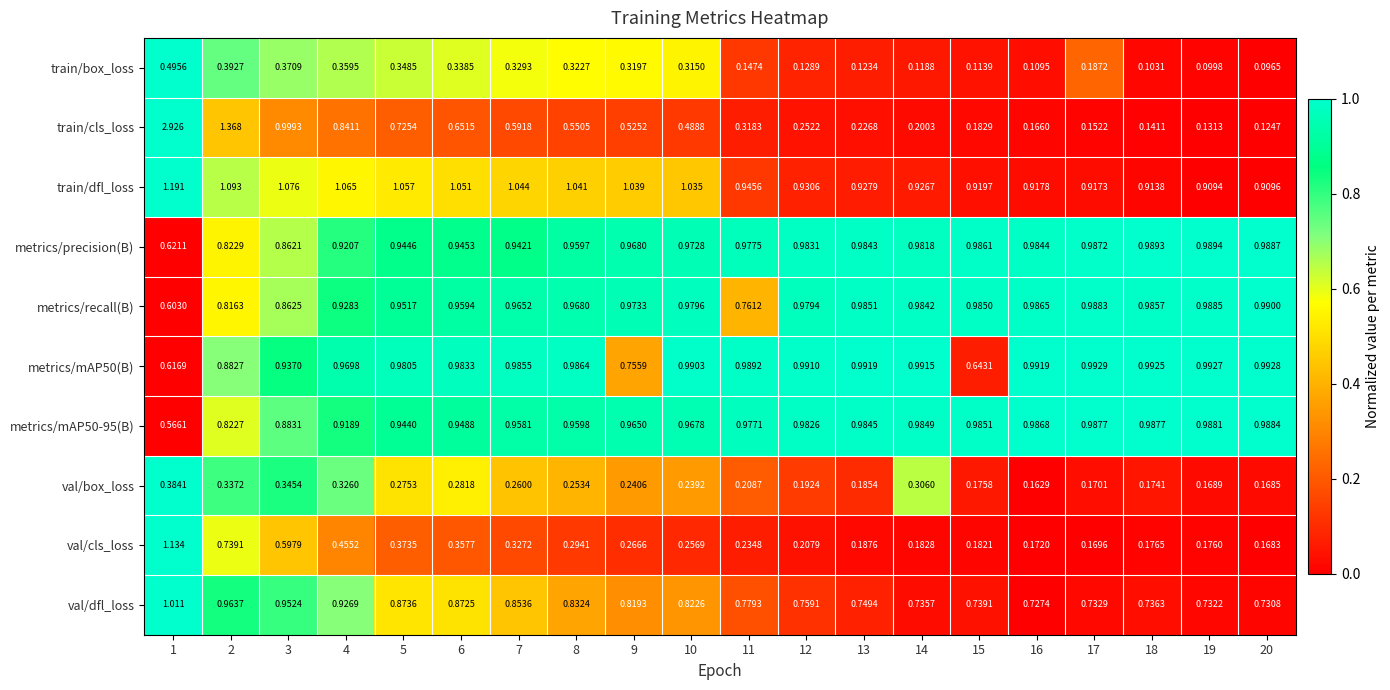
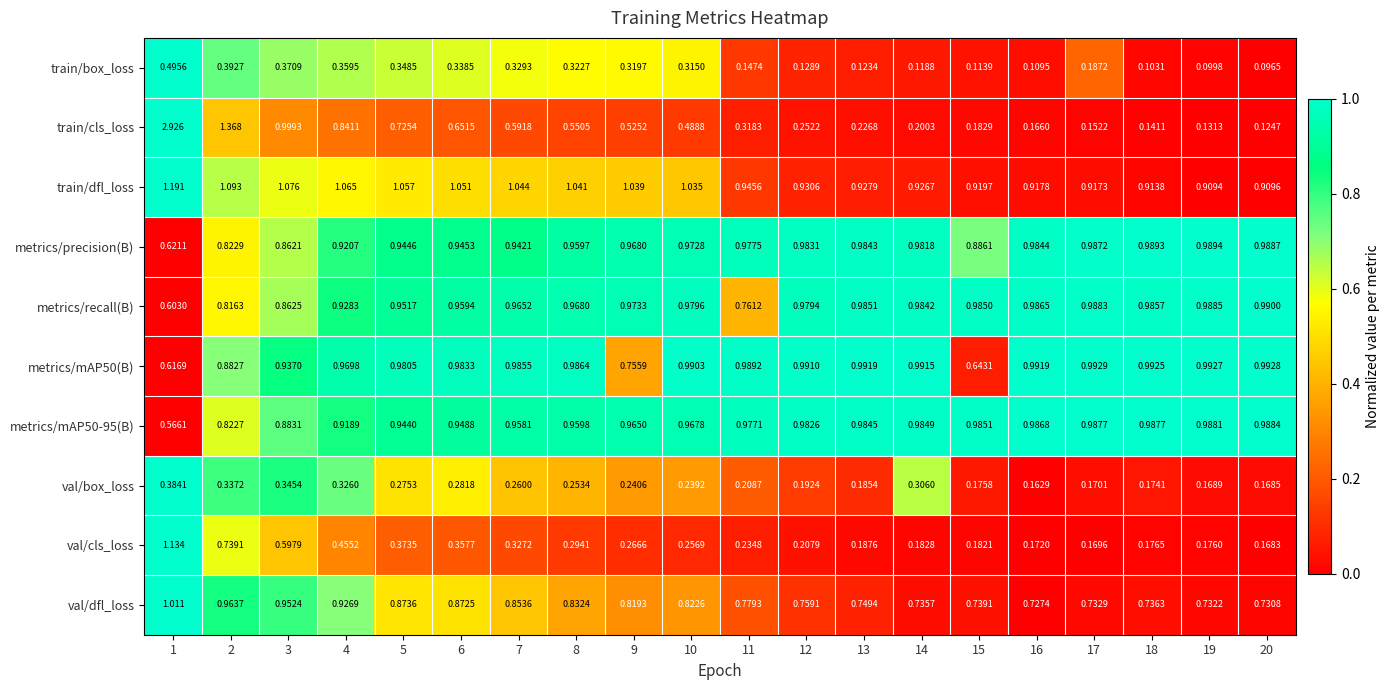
metrics/precision(B), 15: 0.9861 -> 0.8861
